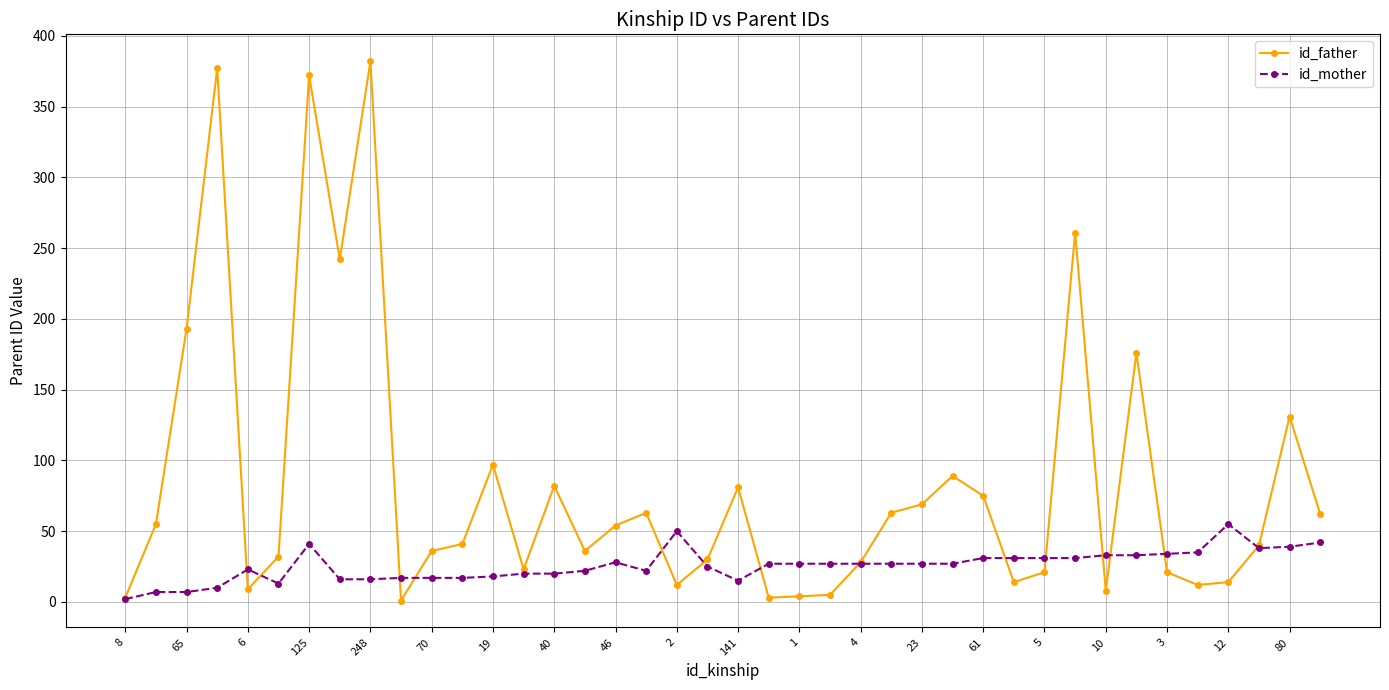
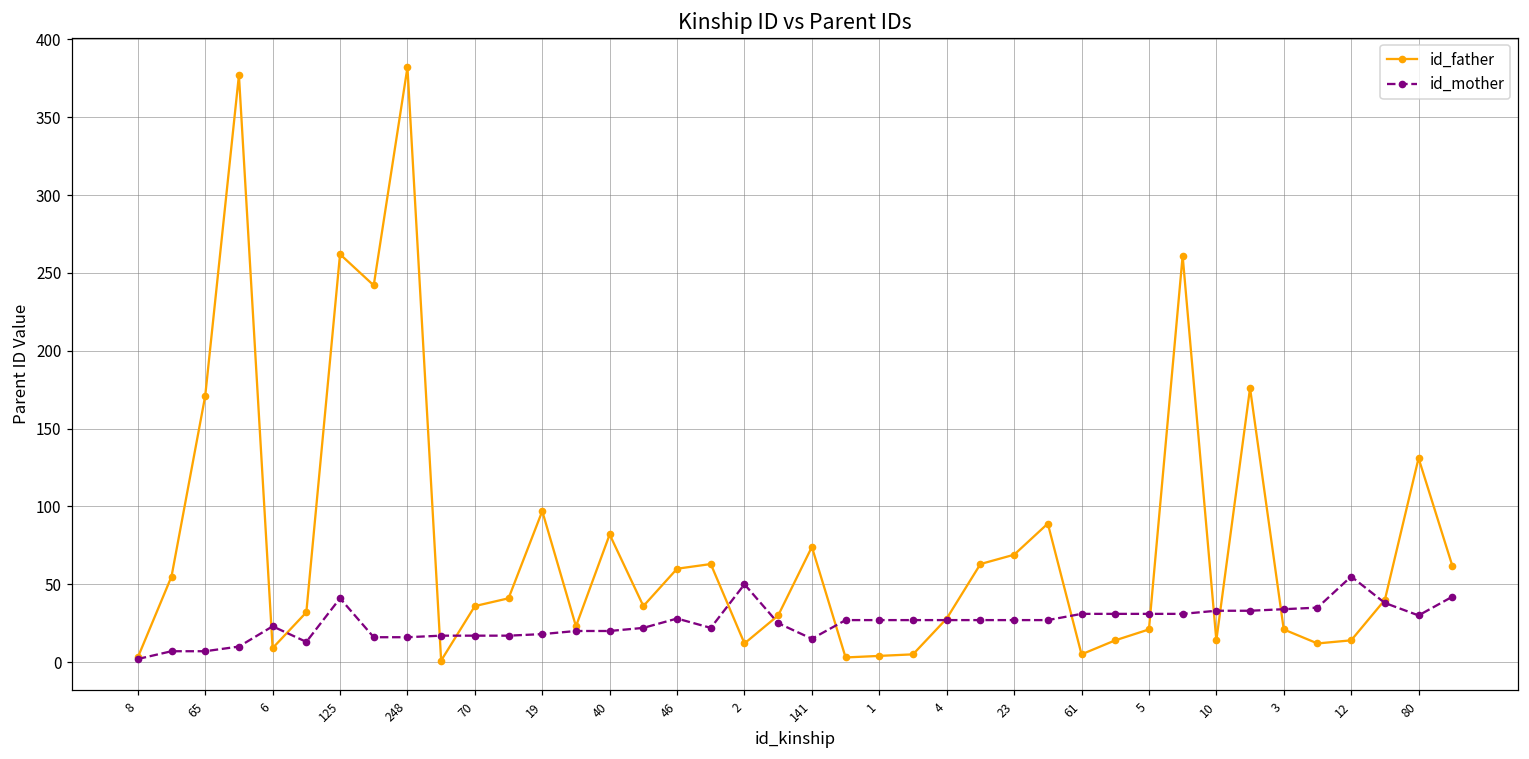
id_father, 65: 193 -> 171
id_father, 125: 372 -> 262
id_father, 46: 54 -> 60
id_father, 141: 81 -> 74
id_father, 61: 75 -> 5
id_father, 10: 8 -> 14
id_mother, 80: 39 -> 30
